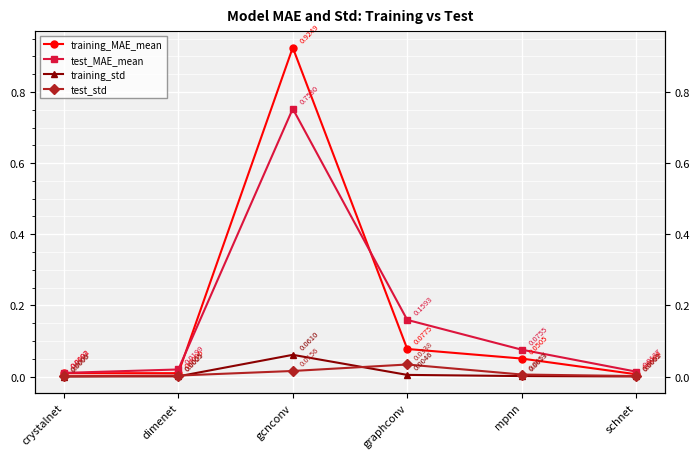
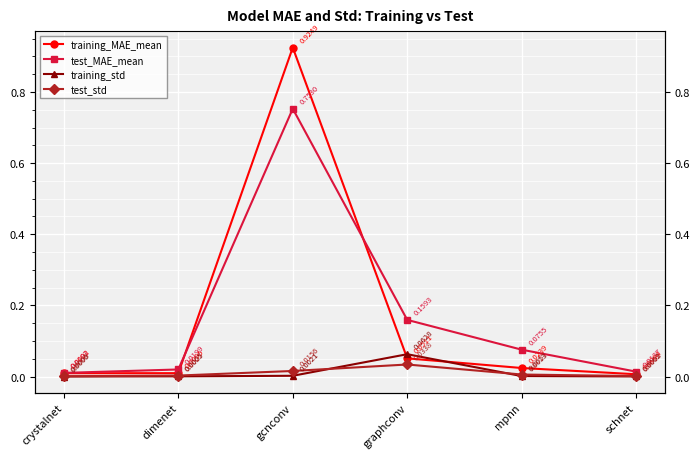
training_std, gcnconv: 0.0610 -> 0.0021
training_MAE_mean, graphconv: 0.0775 -> 0.0511
training_std, graphconv: 0.0046 -> 0.0628
training_MAE_mean, mpnn: 0.0505 -> 0.0239
